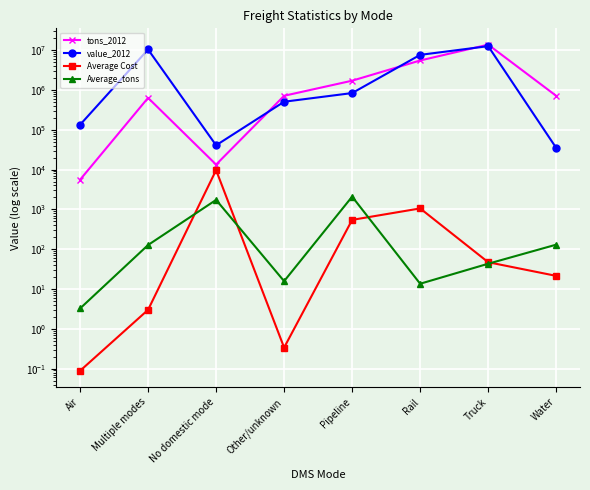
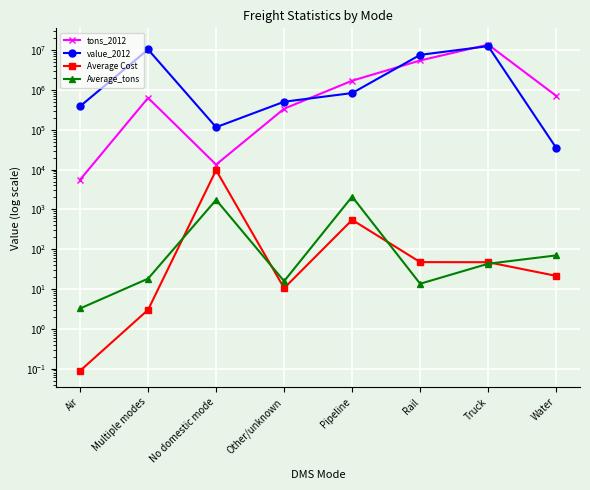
value_2012, Air: 130000 -> 400000
Average_tons, Multiple modes: 130 -> 20
value_2012, No domestic mode: 40000 -> 120000
tons_2012, Other/unknown: 700000 -> 300000
Average Cost, Other/unknown: 0.3 -> 11
Average Cost, Rail: 1100 -> 50
Average_tons, Water: 130 -> 70
